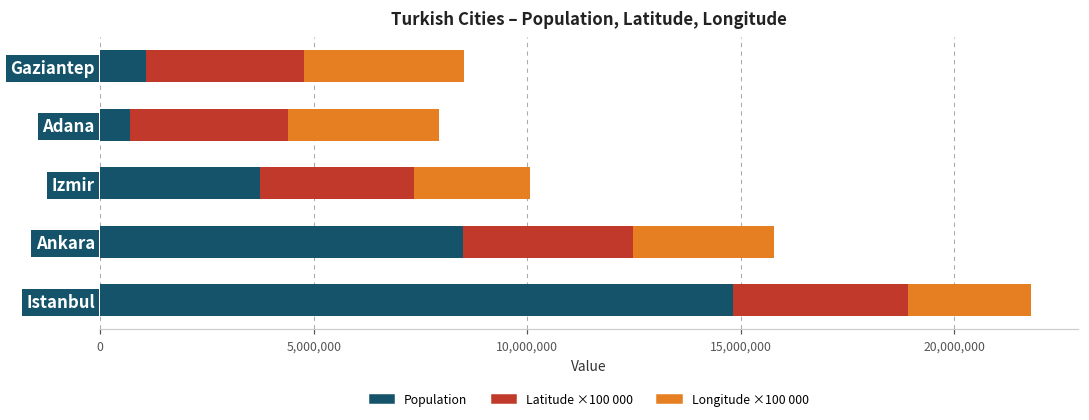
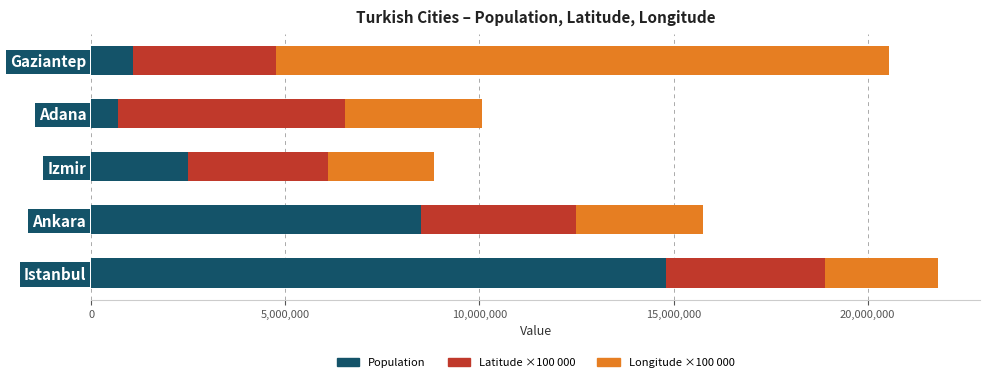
Longitude ×100 000, Gaziantep: 3,700,000 -> 15,800,000
Latitude ×100 000, Adana: 3,700,000 -> 5,800,000
Population, Izmir: 3,700,000 -> 2,500,000
